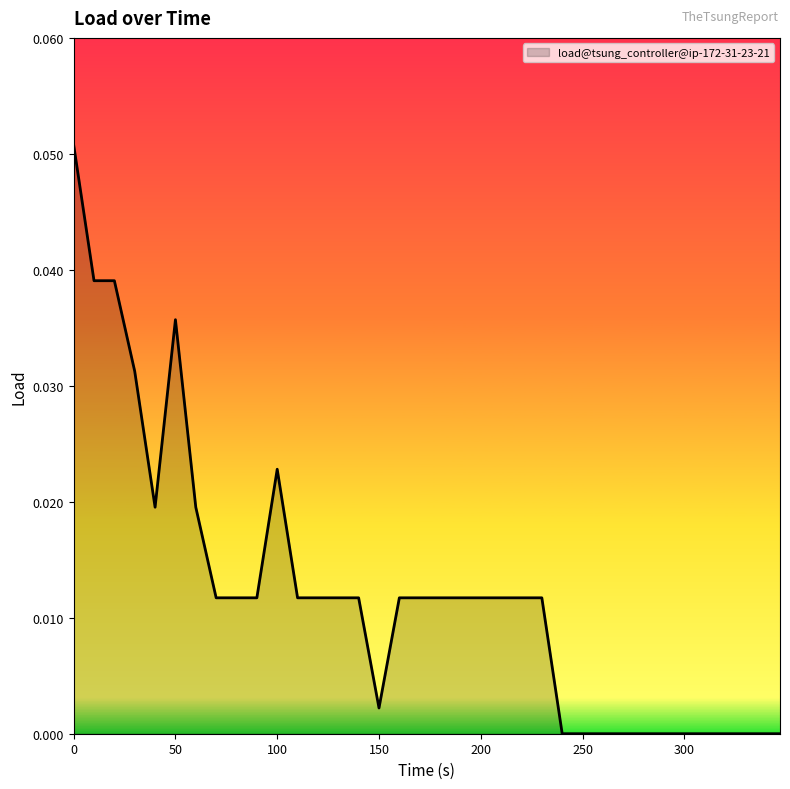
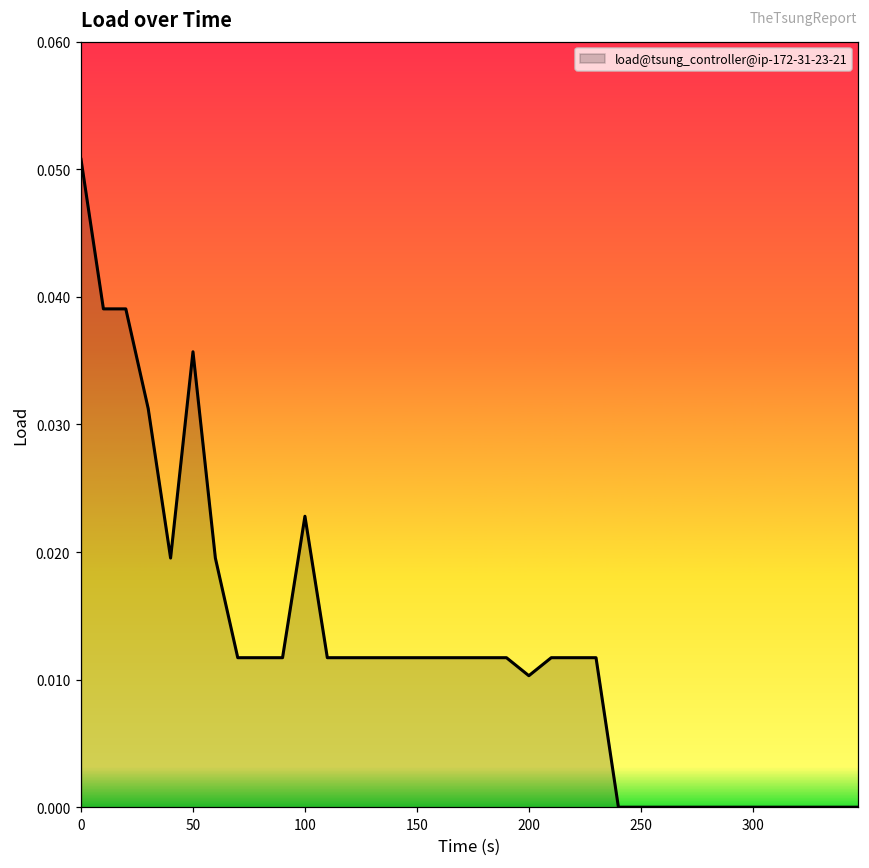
150: 0.0022 -> 0.0117
200: 0.0117 -> 0.0103
